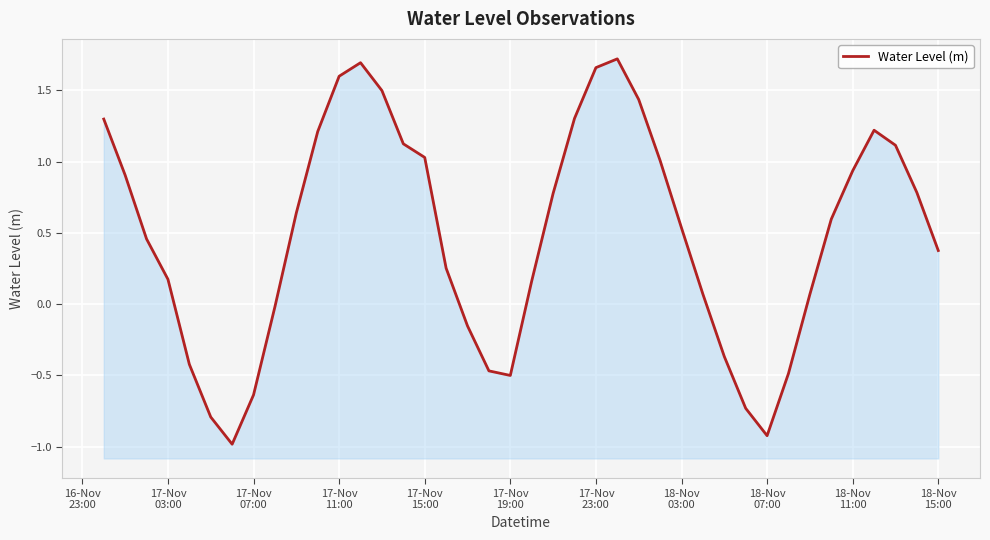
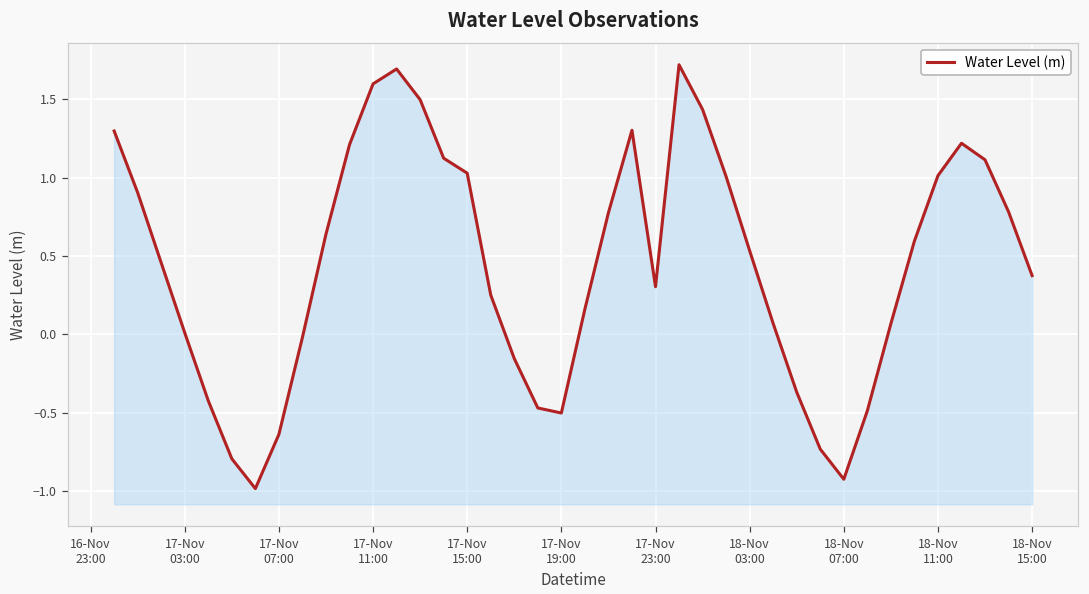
17-Nov 03:00: 0.17 -> 0.01
17-Nov 23:00: 1.66 -> 0.30
18-Nov 11:00: 0.94 -> 1.01
